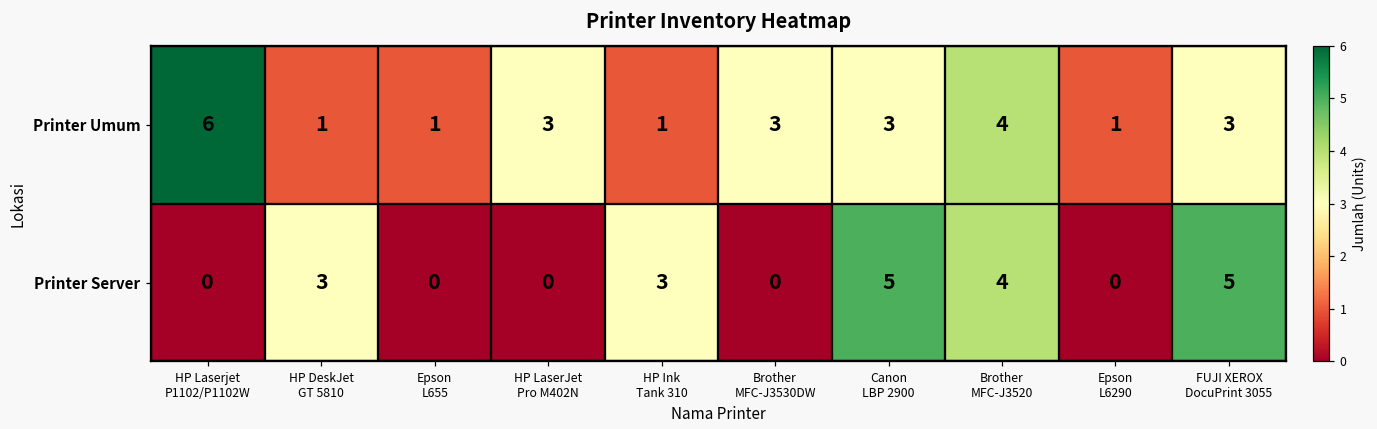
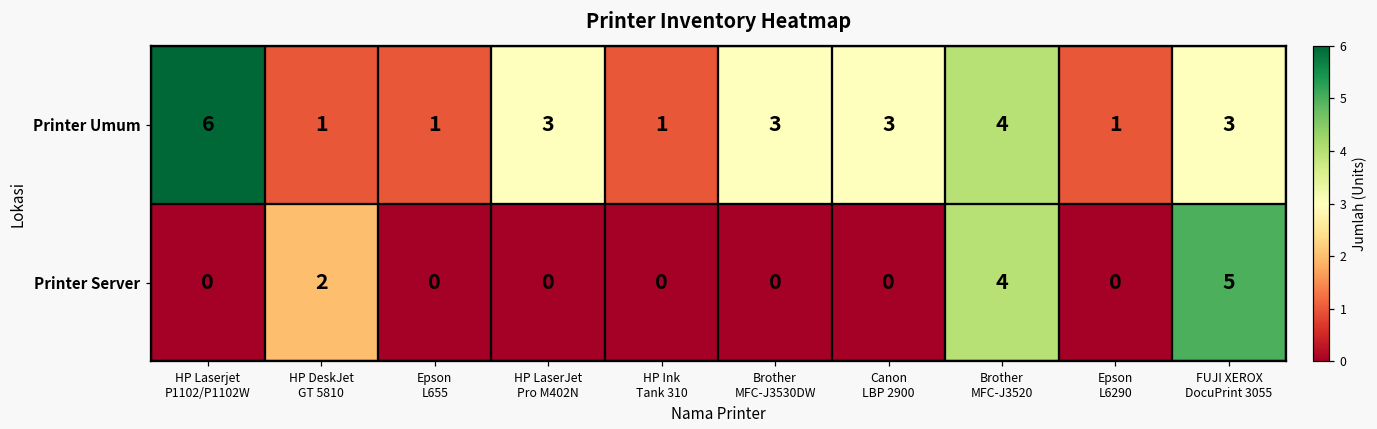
Printer Server, HP DeskJet GT 5810: 3 -> 2
Printer Server, HP Ink Tank 310: 3 -> 0
Printer Server, Canon LBP 2900: 5 -> 0
